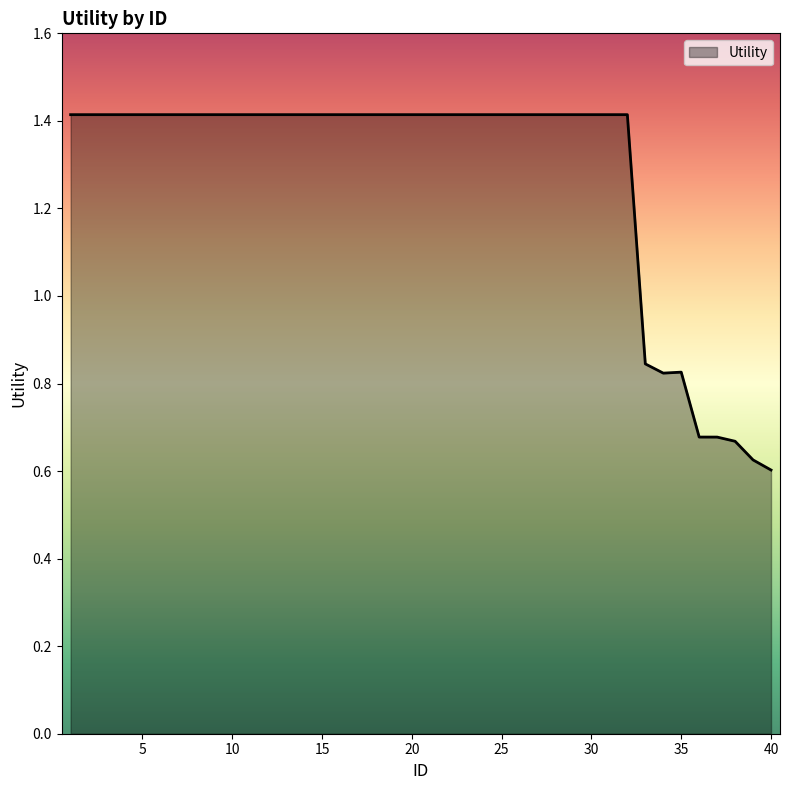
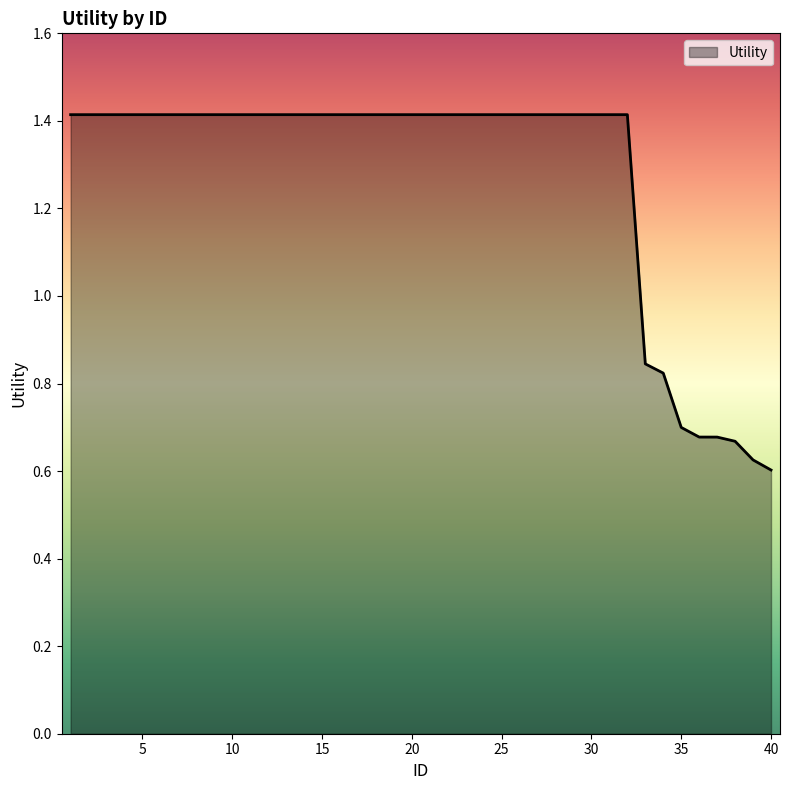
35: 0.83 -> 0.70
